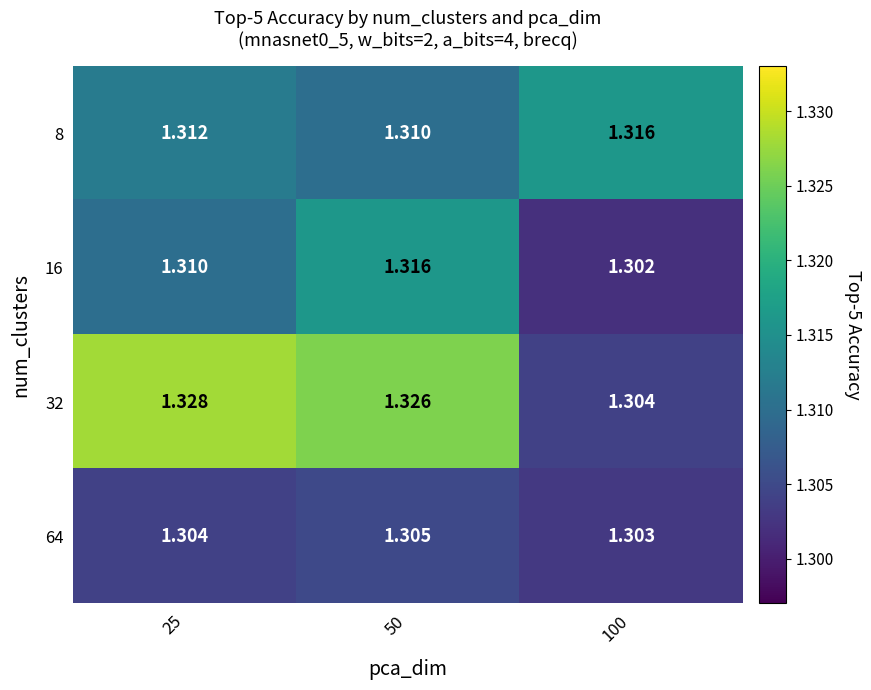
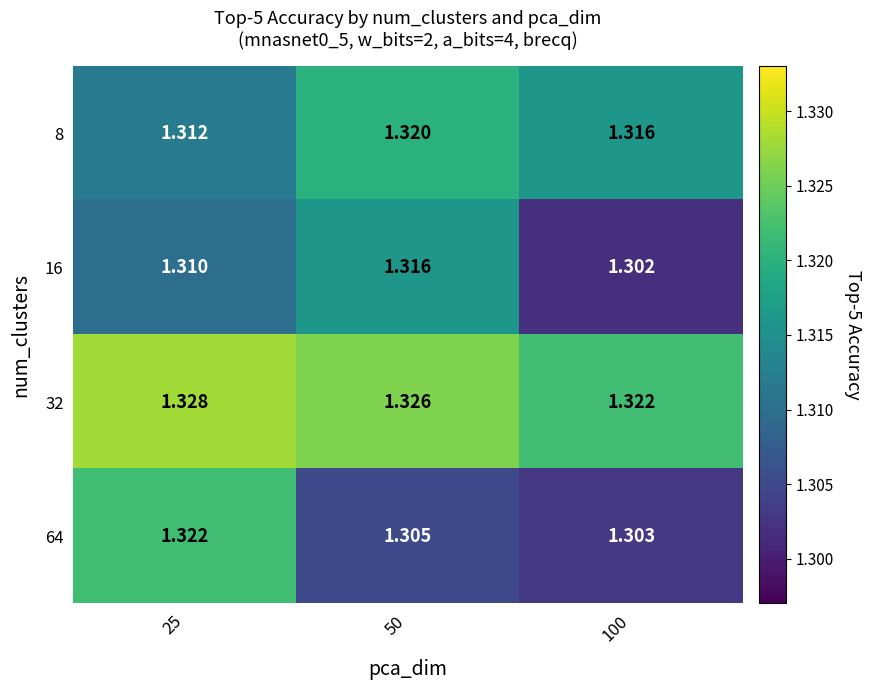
8, 50: 1.310 -> 1.320
32, 100: 1.304 -> 1.322
64, 25: 1.304 -> 1.322
